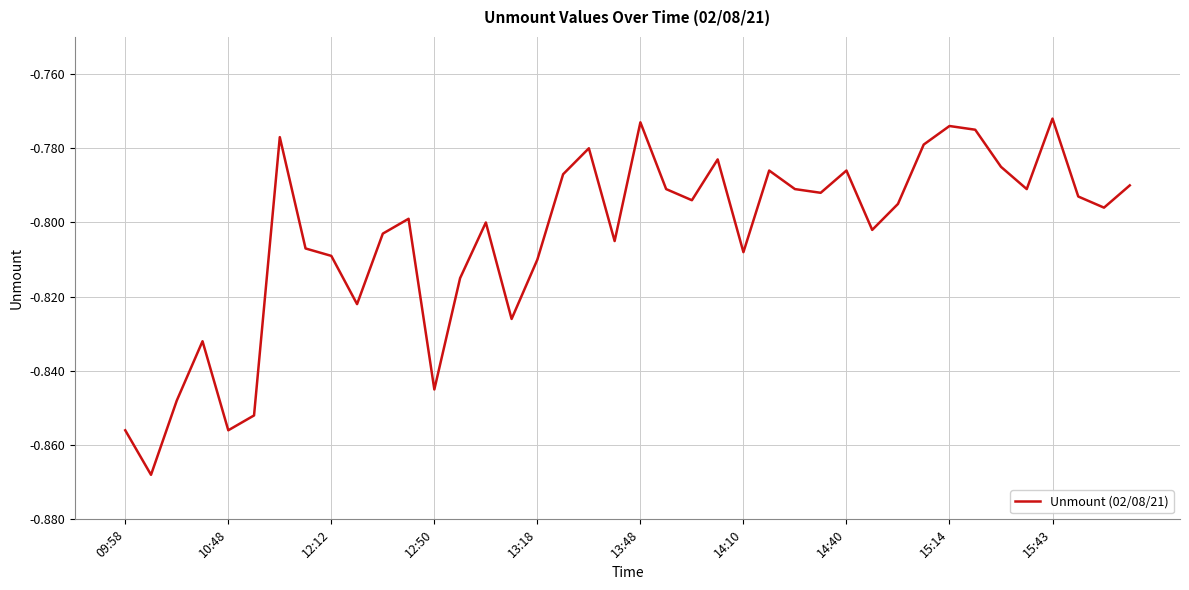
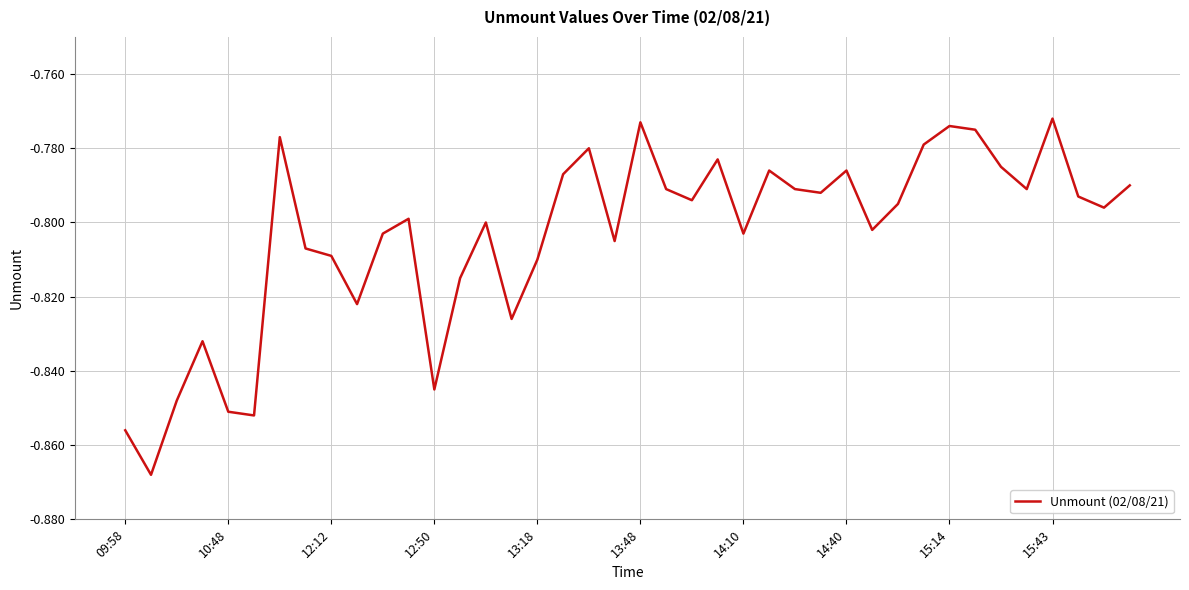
10:48: -0.856 -> -0.851
14:10: -0.808 -> -0.803
